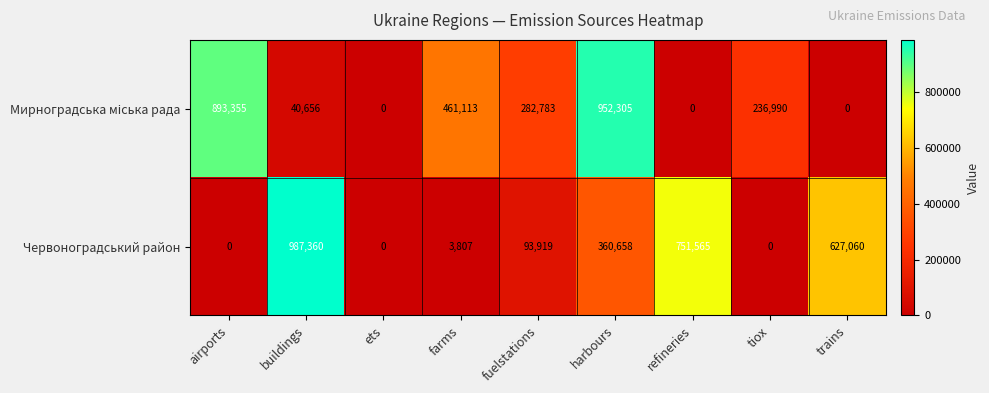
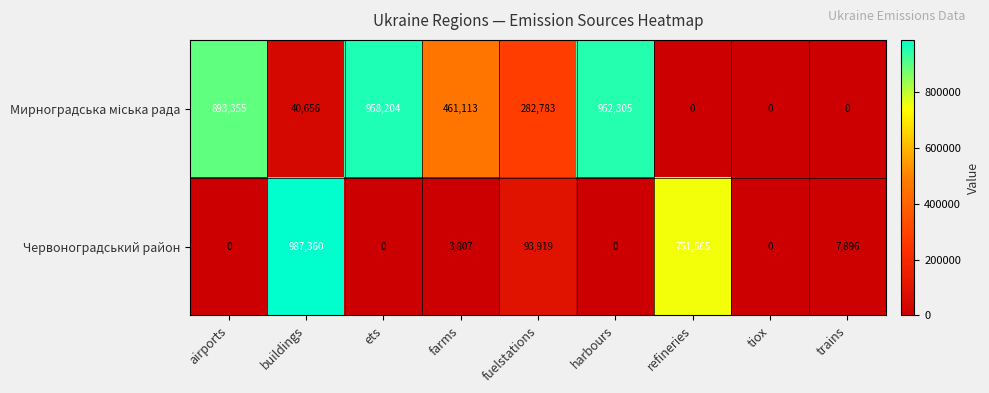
Мирноградська міська рада, ets: 0 -> 958,204
Мирноградська міська рада, tiox: 236,990 -> 0
Червоноградський район, harbours: 360,658 -> 0
Червоноградський район, trains: 627,060 -> 7,896
